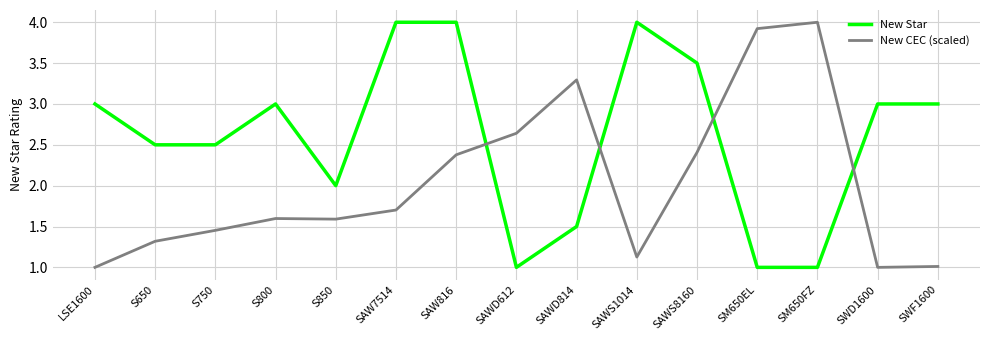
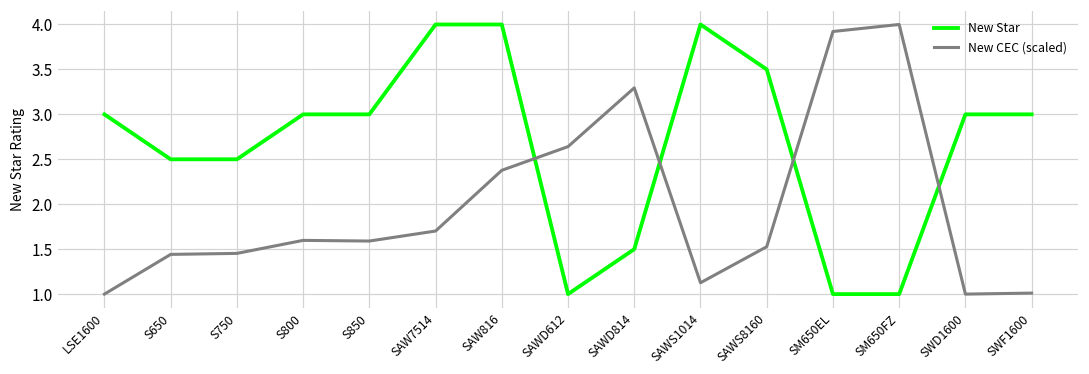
New CEC (scaled), S650: 1.3 -> 1.4
New Star, S850: 2 -> 3
New CEC (scaled), SAWS8160: 2.4 -> 1.5
